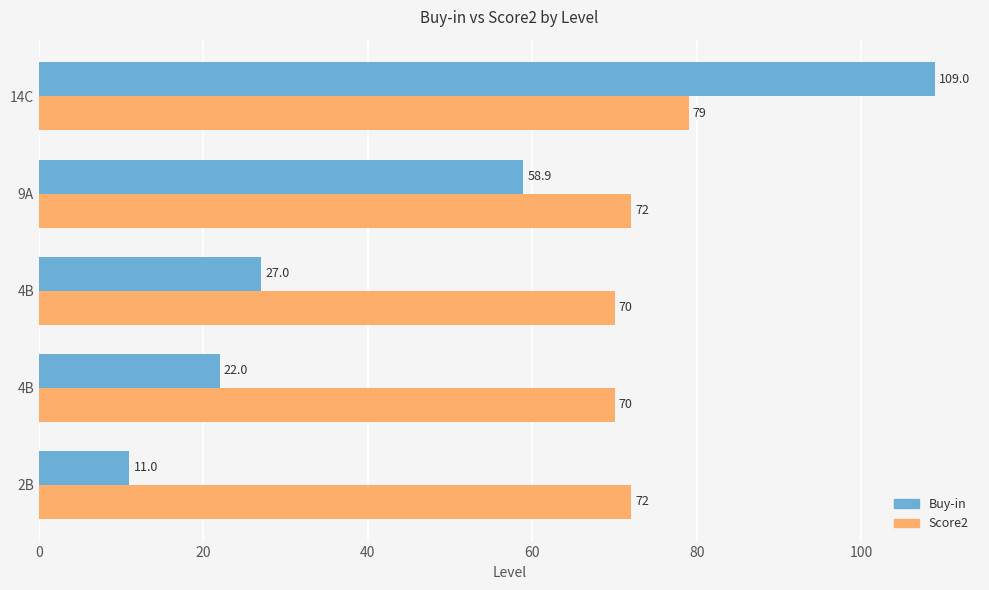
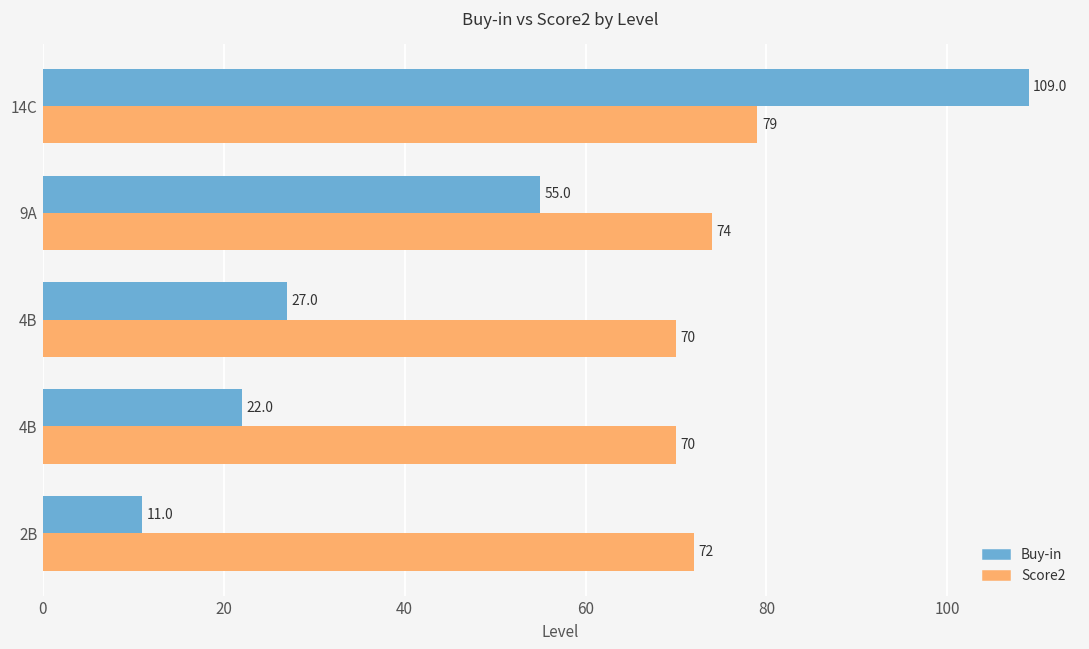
Buy-in, 9A: 58.9 -> 55.0
Score2, 9A: 72 -> 74
